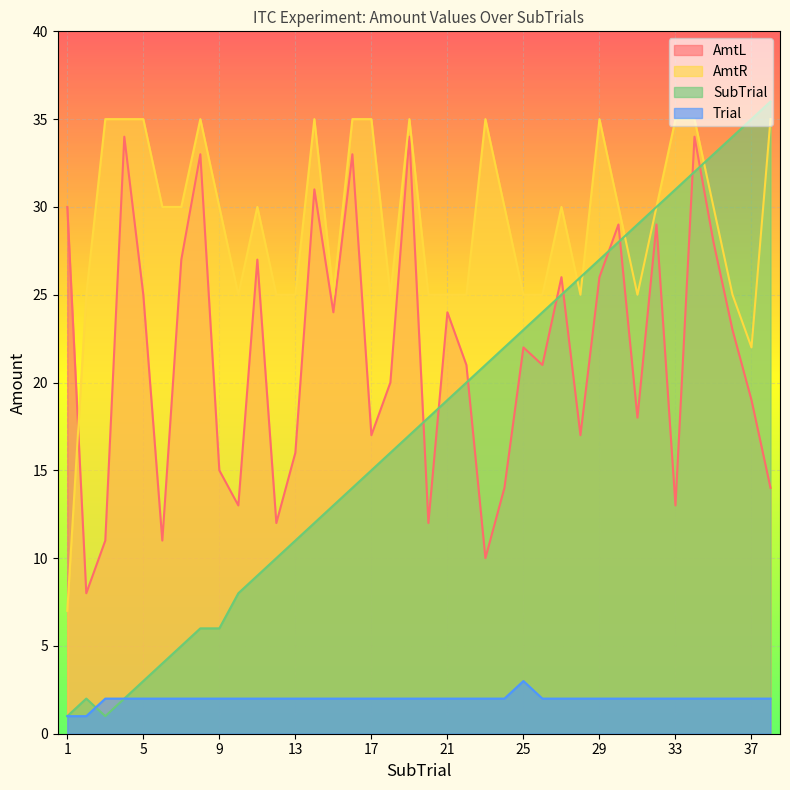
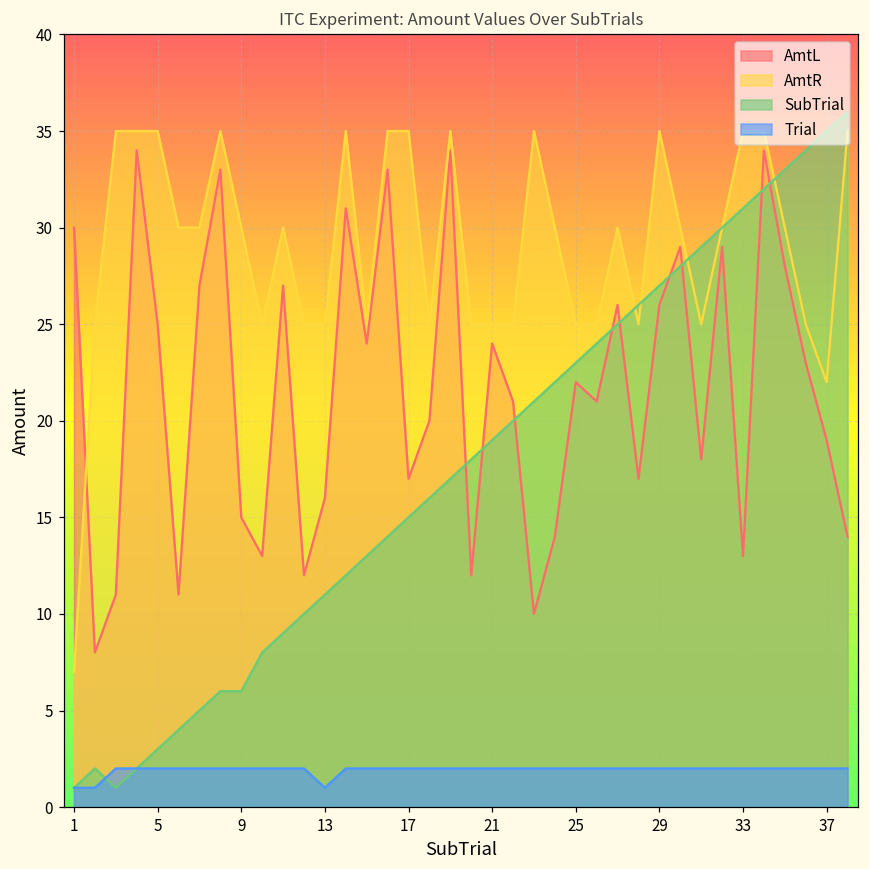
Trial, 13: 2 -> 1
Trial, 25: 3 -> 2
